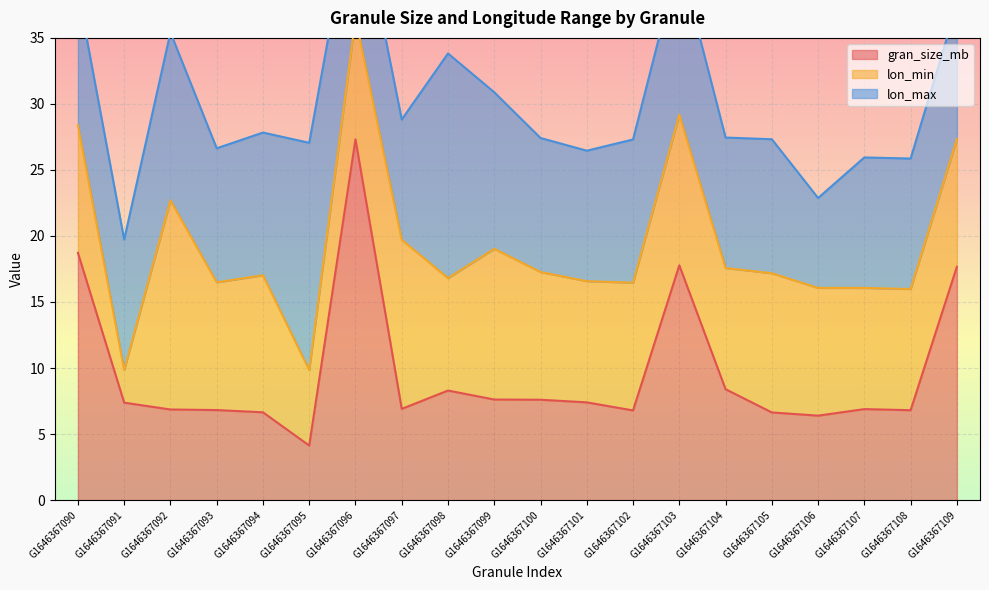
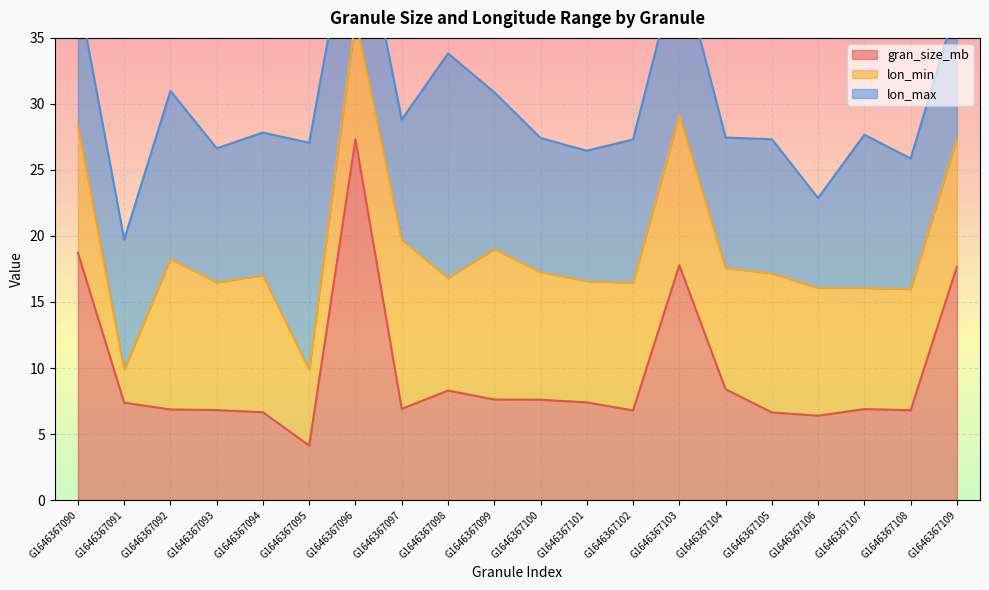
lon_min, G1646367092: 15.8 -> 11.4
lon_max, G1646367107: 9.9 -> 11.6
